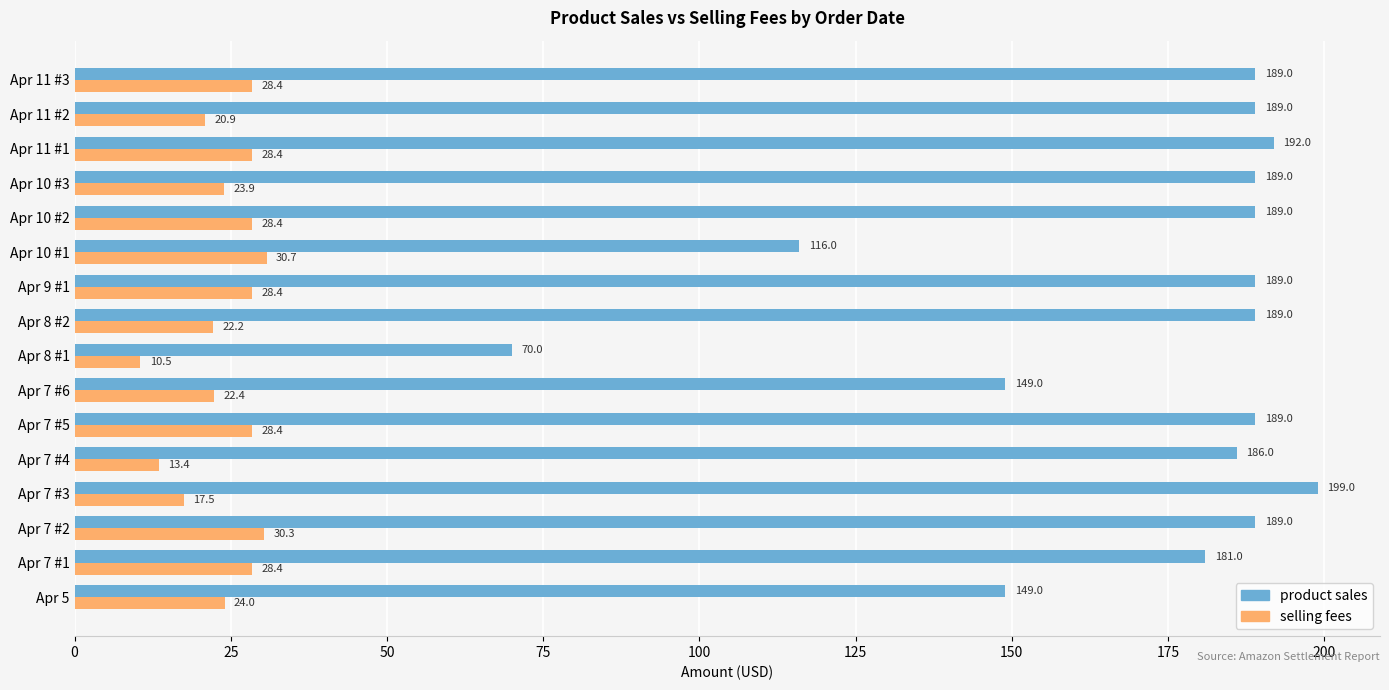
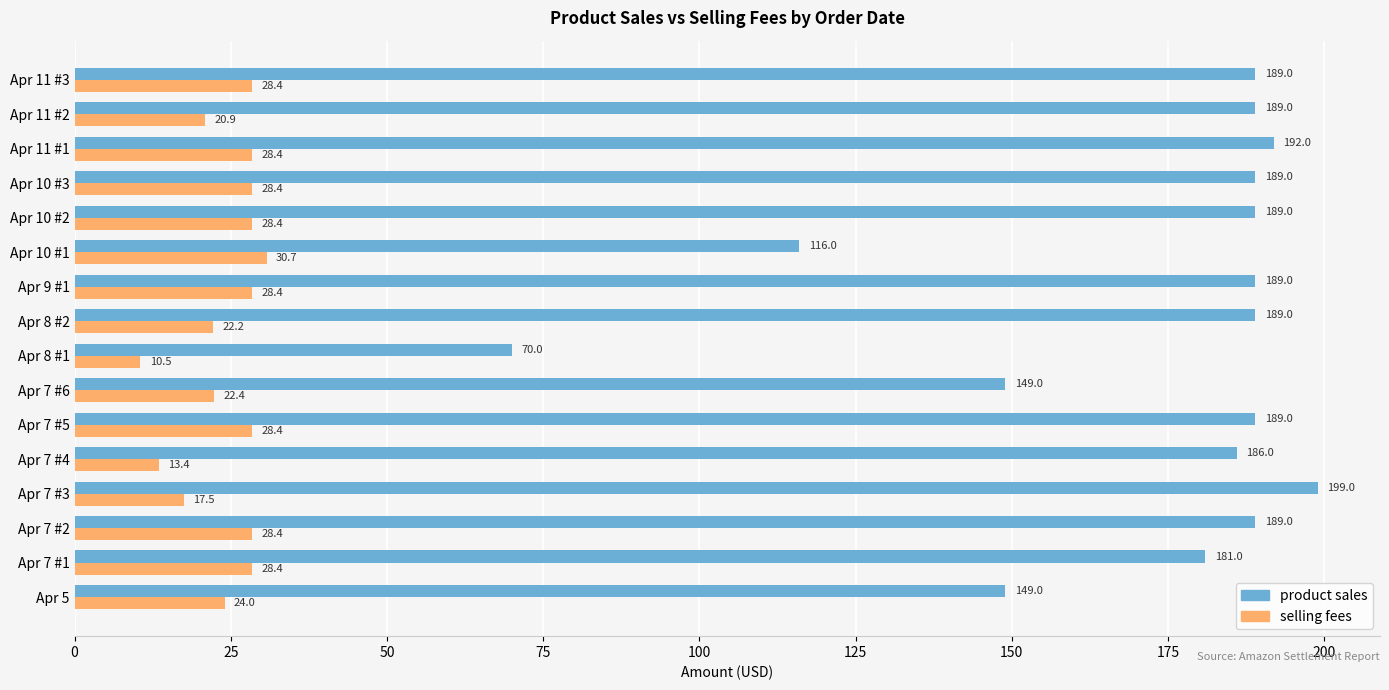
selling fees, Apr 10 #3: 23.9 -> 28.4
selling fees, Apr 7 #2: 30.3 -> 28.4
